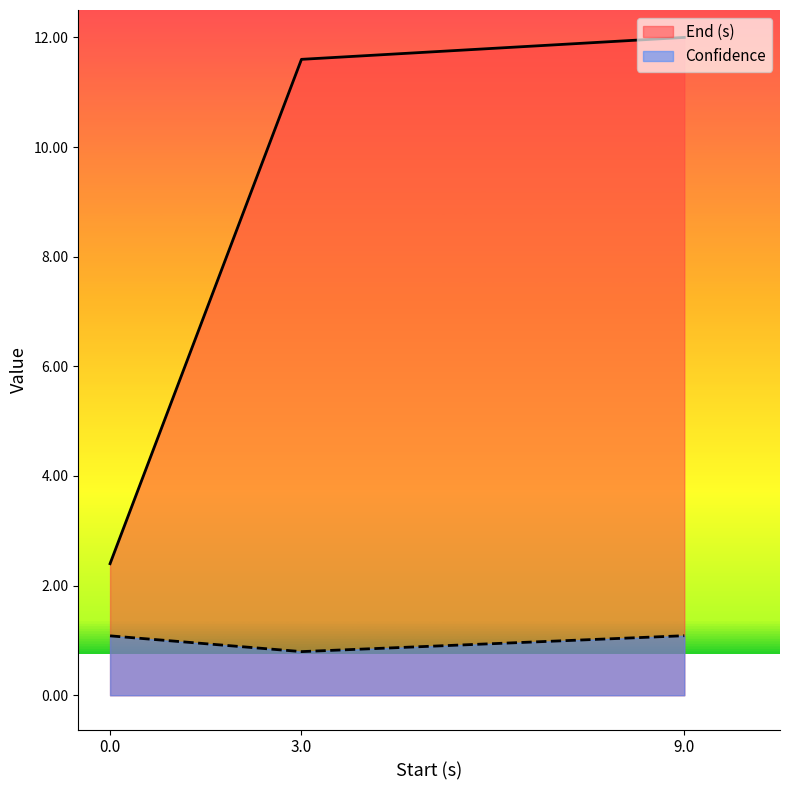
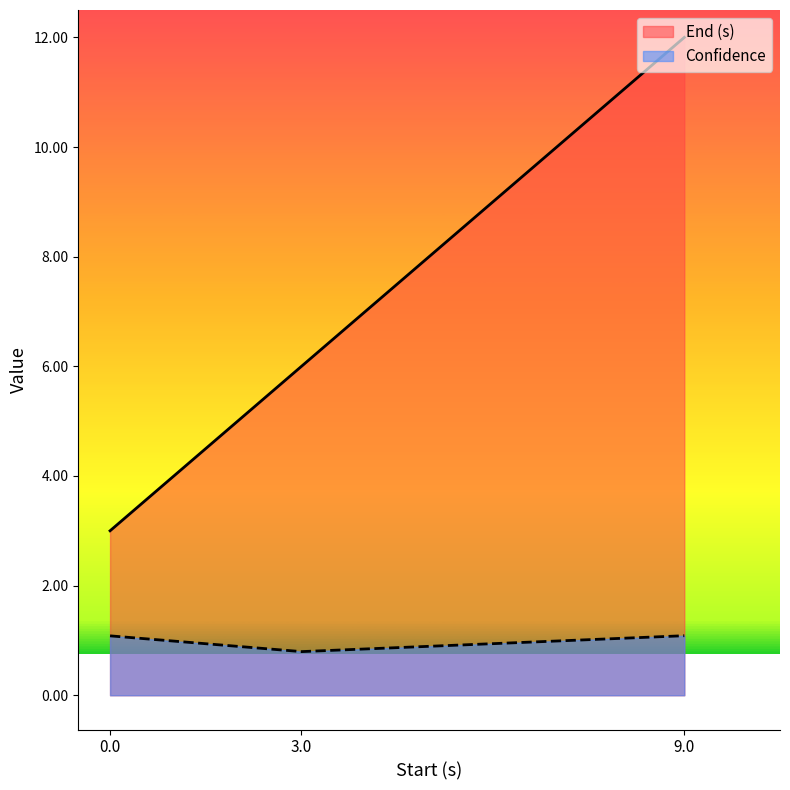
End (s), 0.0: 2.4 -> 3.0
End (s), 3.0: 11.6 -> 6.0
